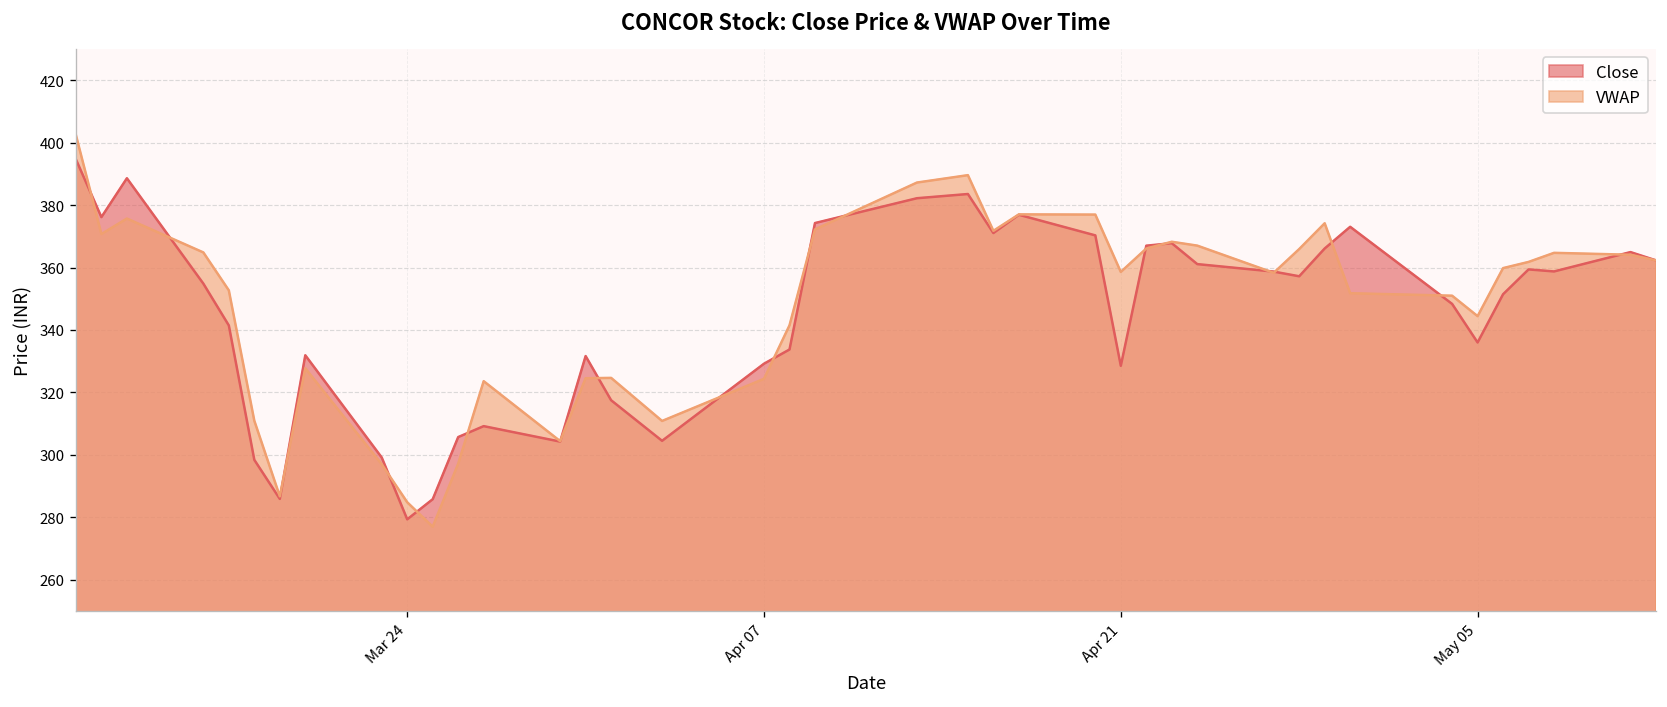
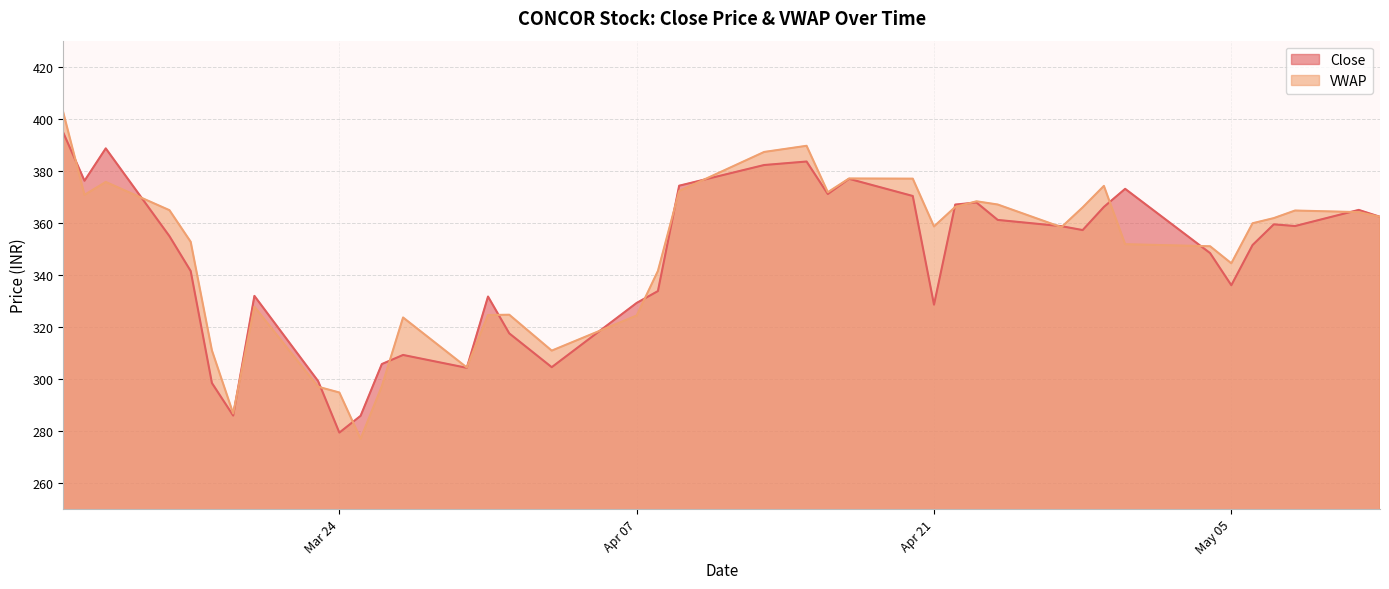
VWAP, Mar 24: 285 -> 295
